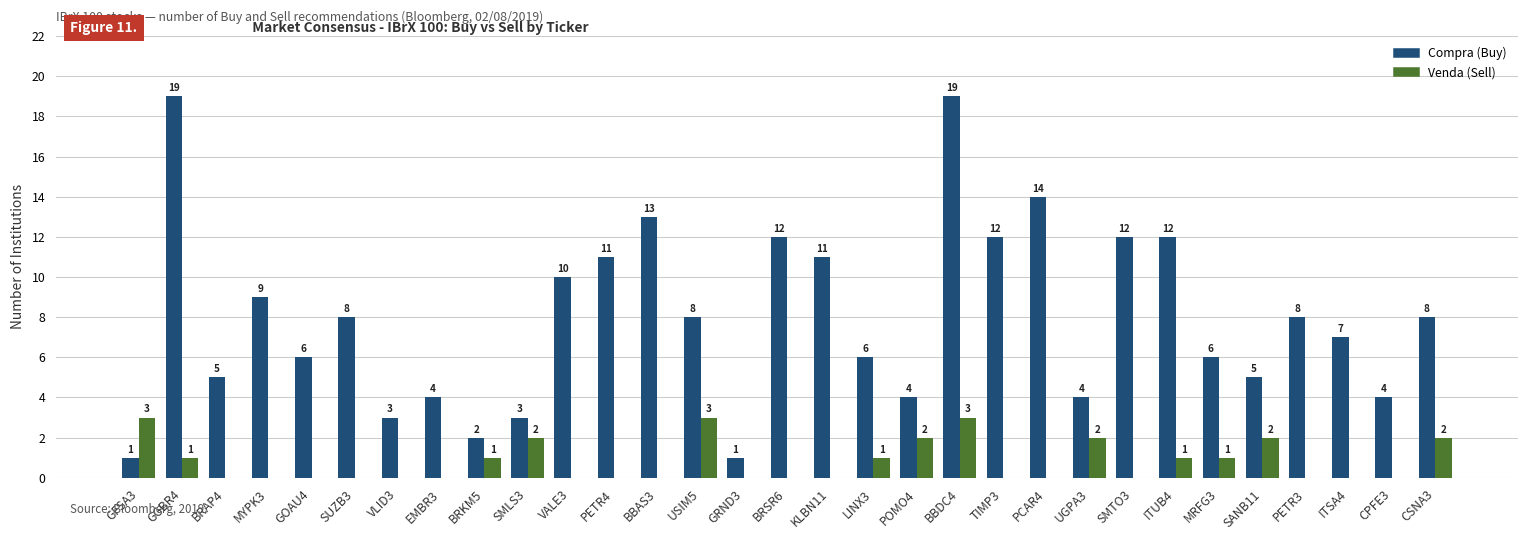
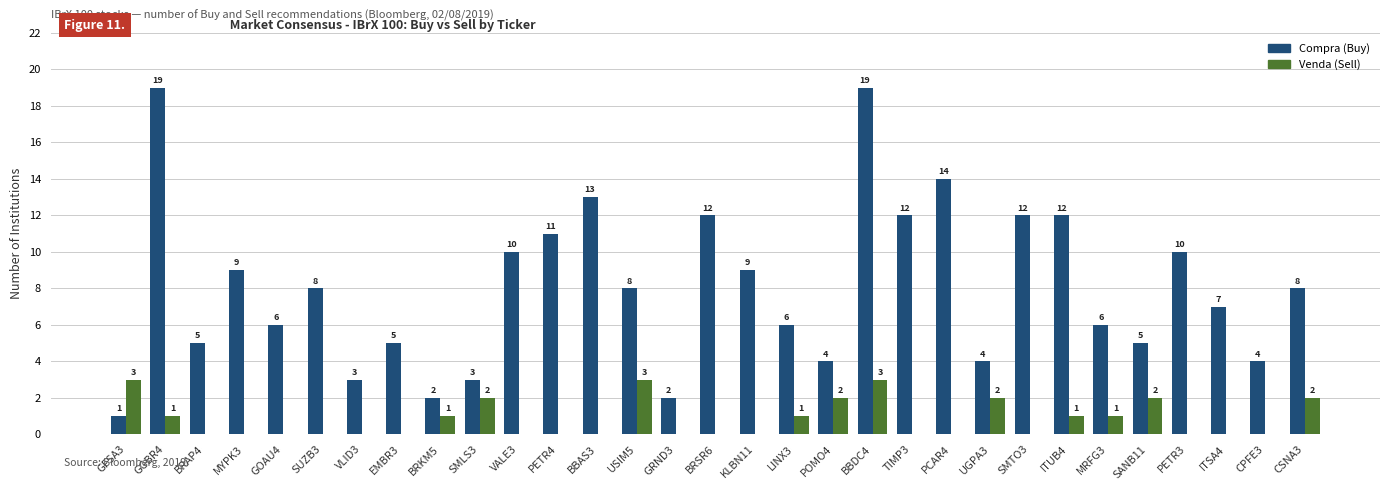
Compra (Buy), EMBR3: 4 -> 5
Compra (Buy), GRND3: 1 -> 2
Compra (Buy), KLBN11: 11 -> 9
Compra (Buy), PETR3: 8 -> 10
